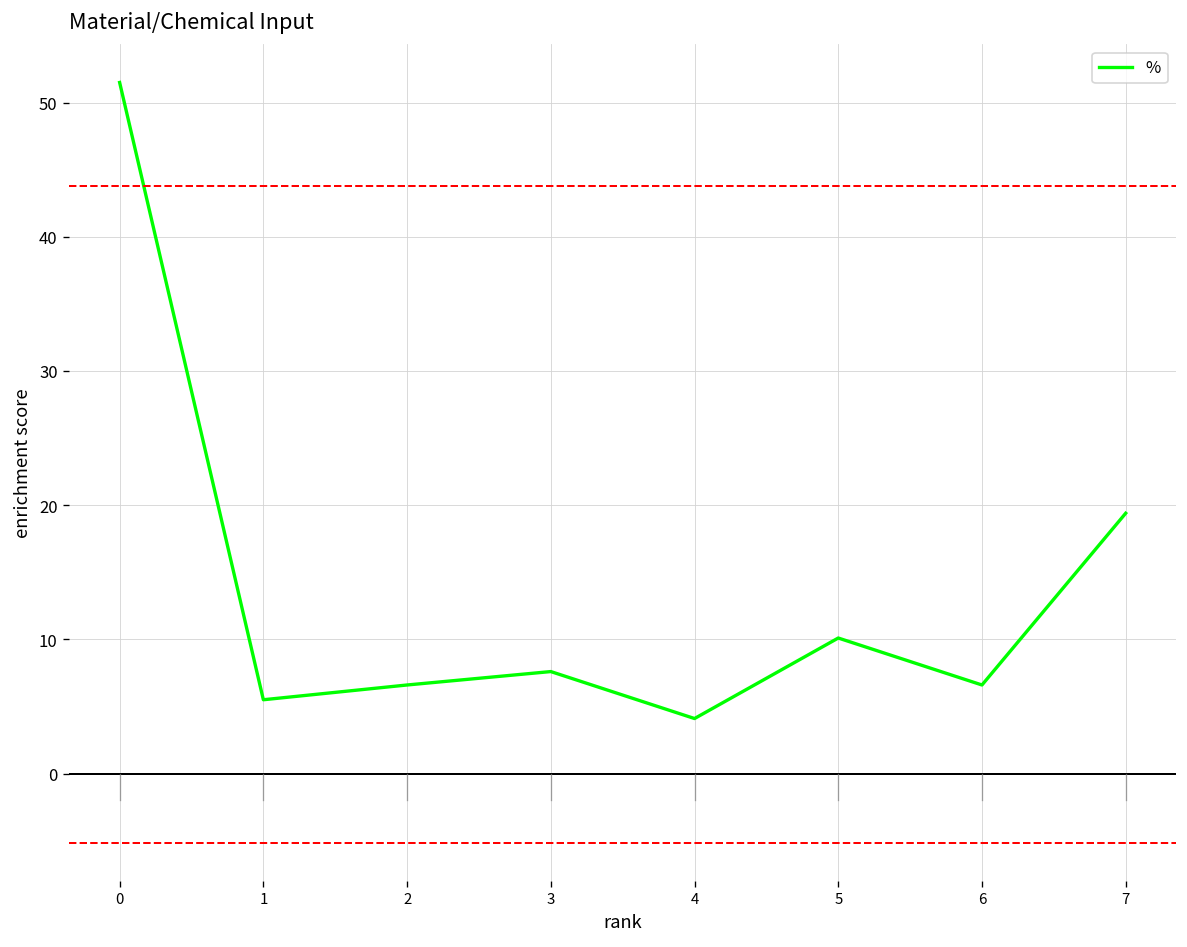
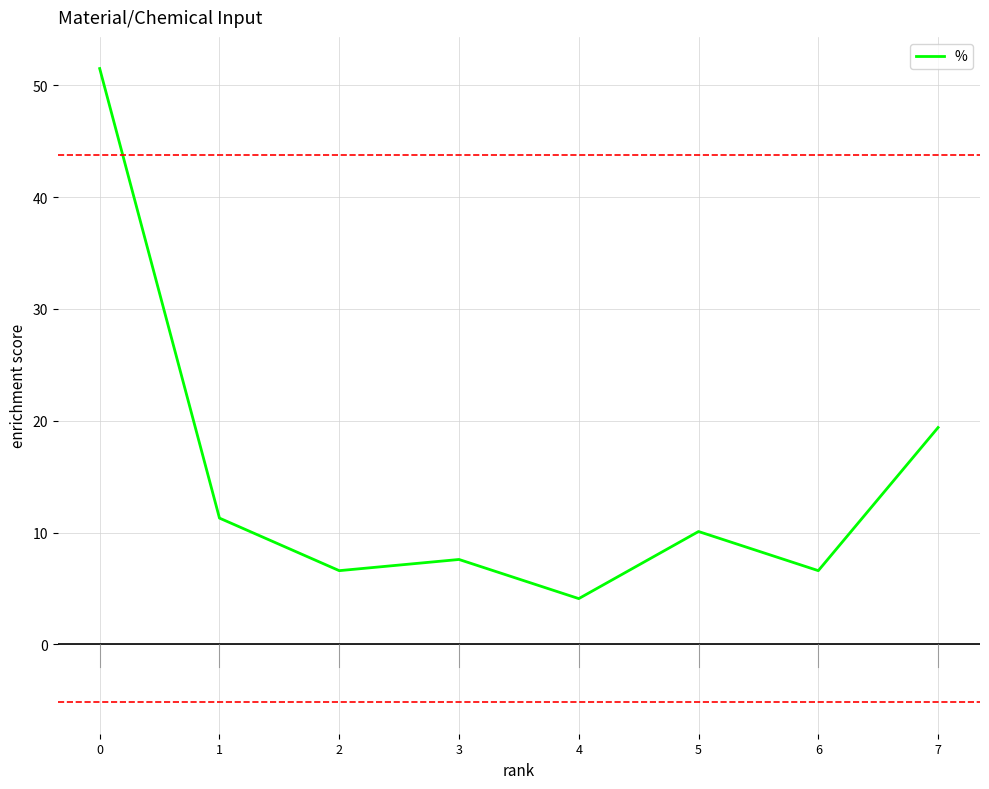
%, 1: 5.5 -> 11.3
